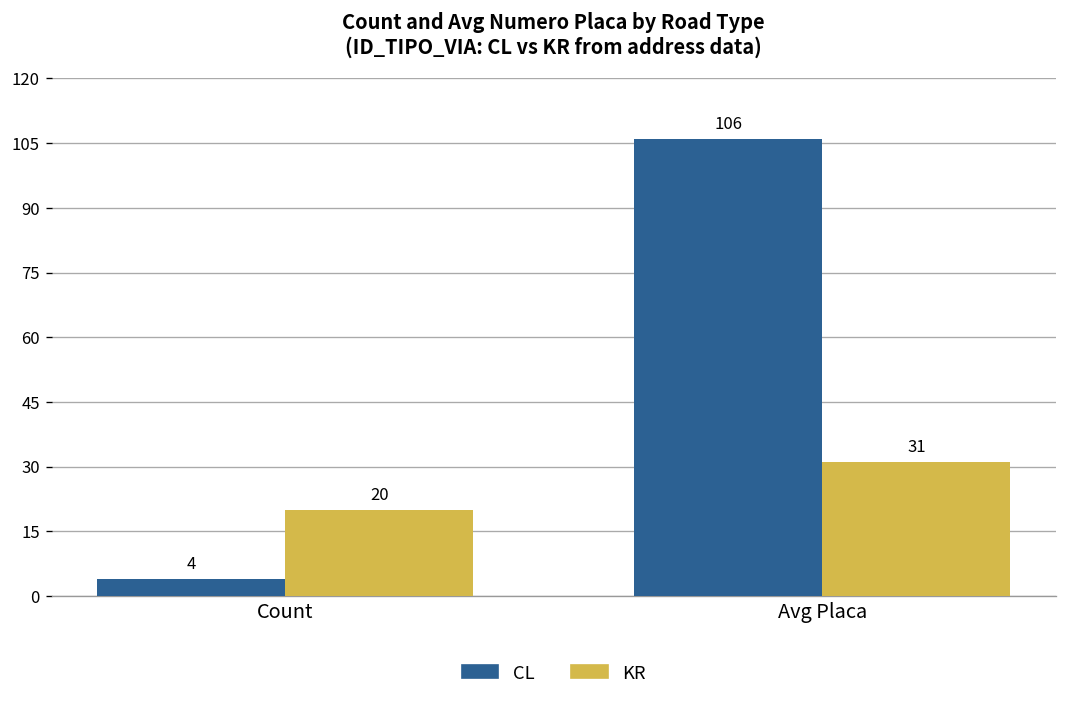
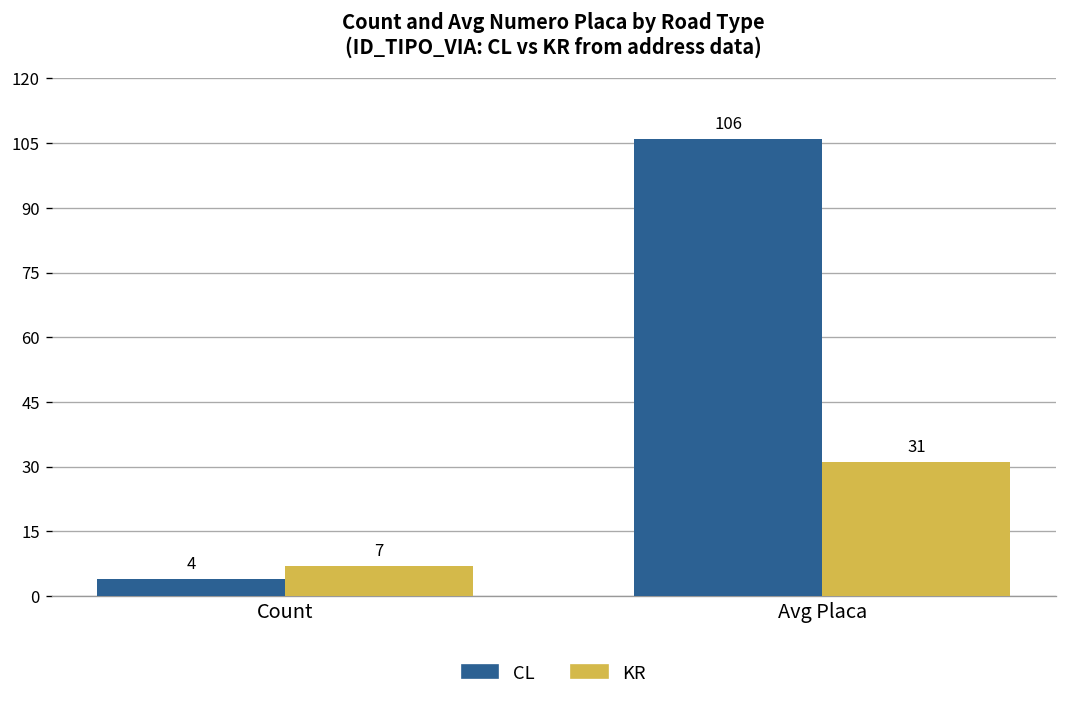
KR, Count: 20 -> 7
